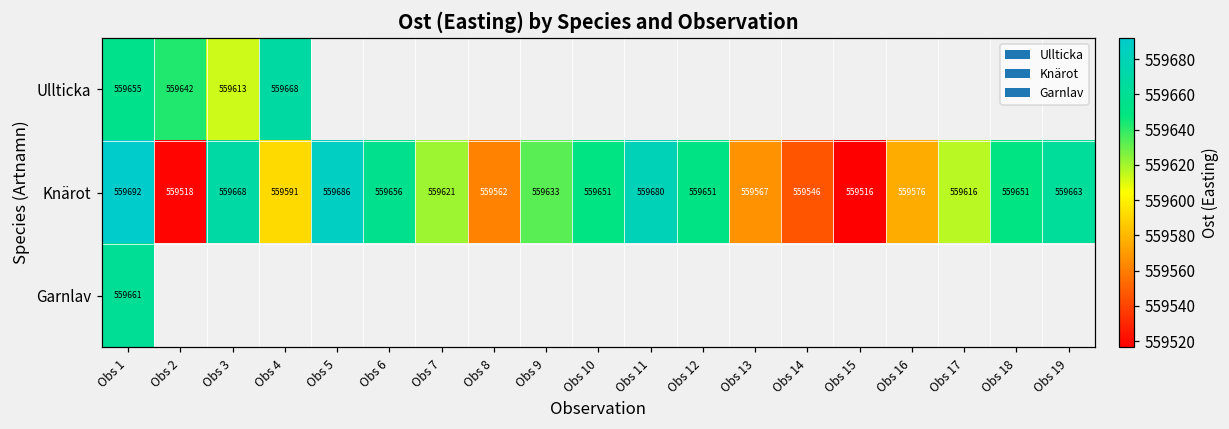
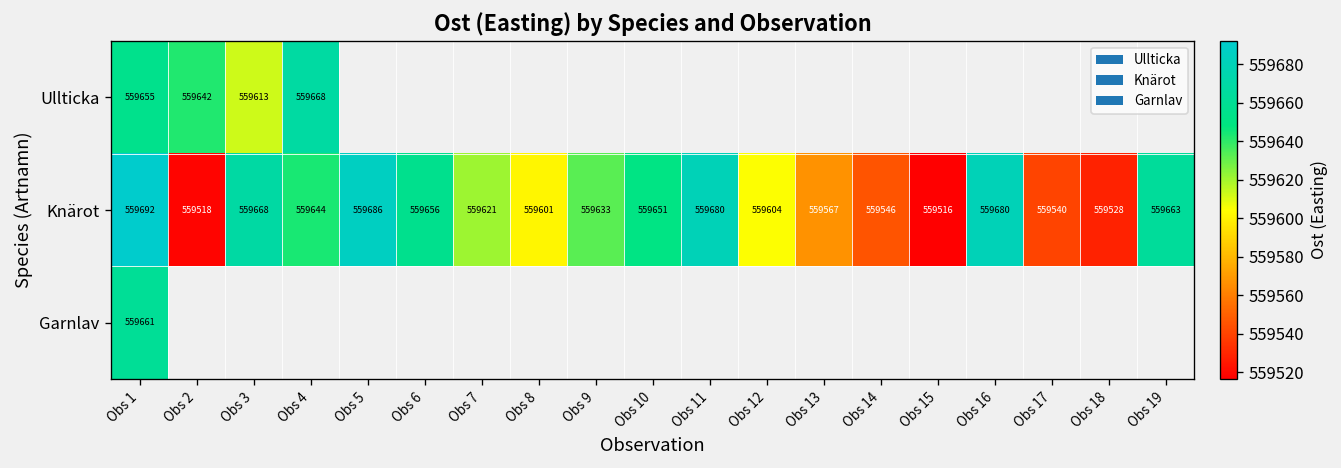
Knärot, Obs 4: 559591 -> 559644
Knärot, Obs 8: 559562 -> 559601
Knärot, Obs 12: 559651 -> 559604
Knärot, Obs 16: 559576 -> 559680
Knärot, Obs 17: 559616 -> 559540
Knärot, Obs 18: 559651 -> 559528
